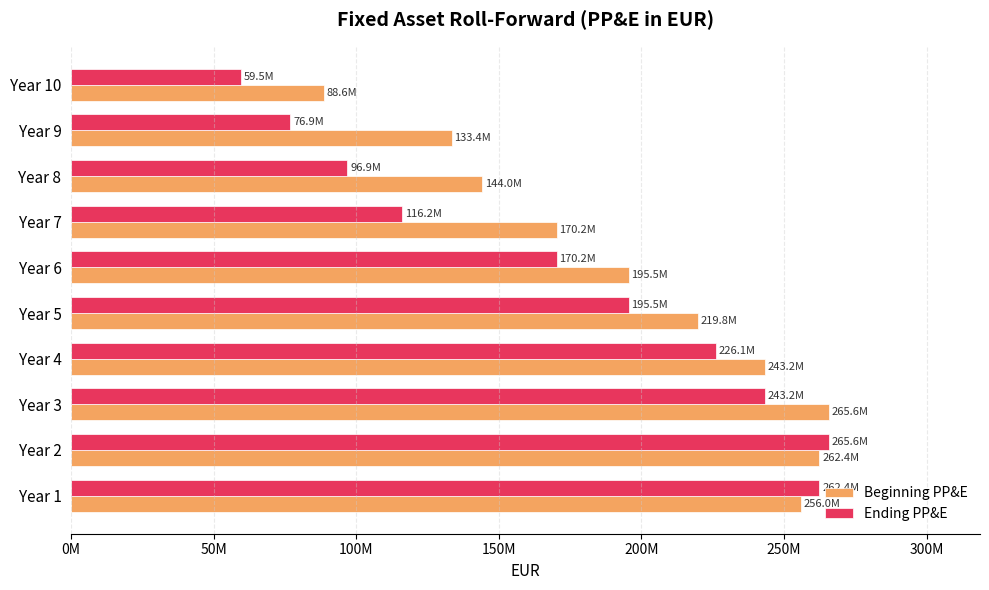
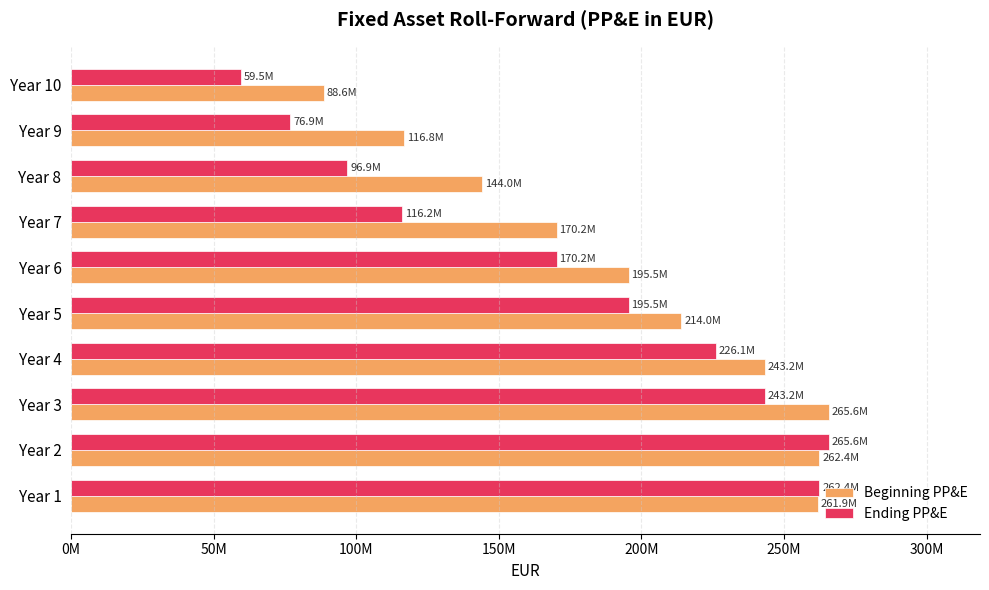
Beginning PP&E, Year 9: 133.4M -> 116.8M
Beginning PP&E, Year 5: 219.8M -> 214.0M
Beginning PP&E, Year 1: 256.0M -> 261.9M
